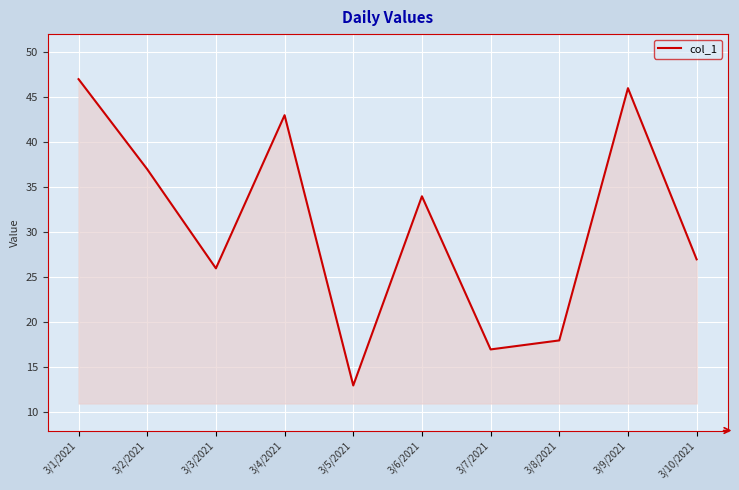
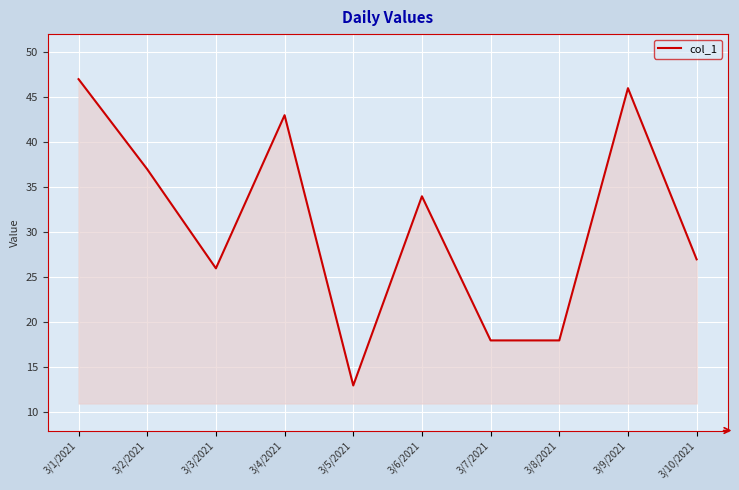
3/7/2021: 17 -> 18
